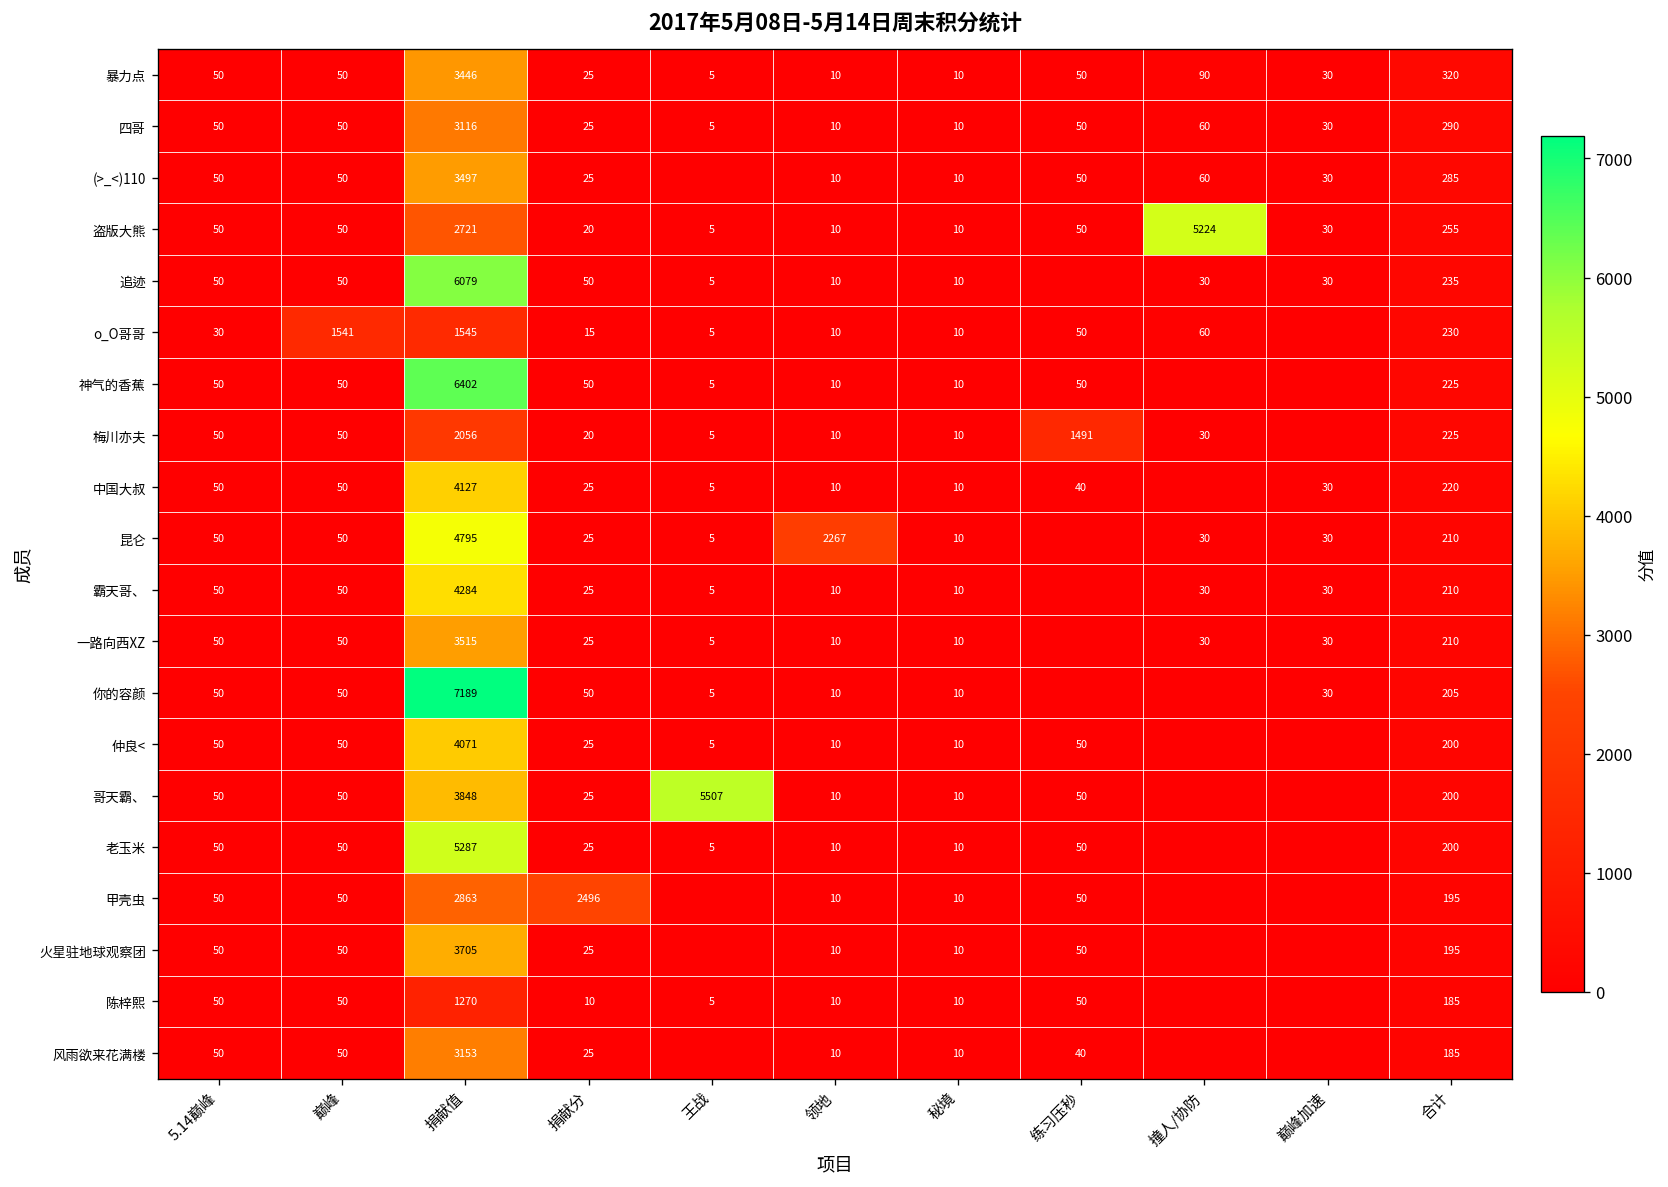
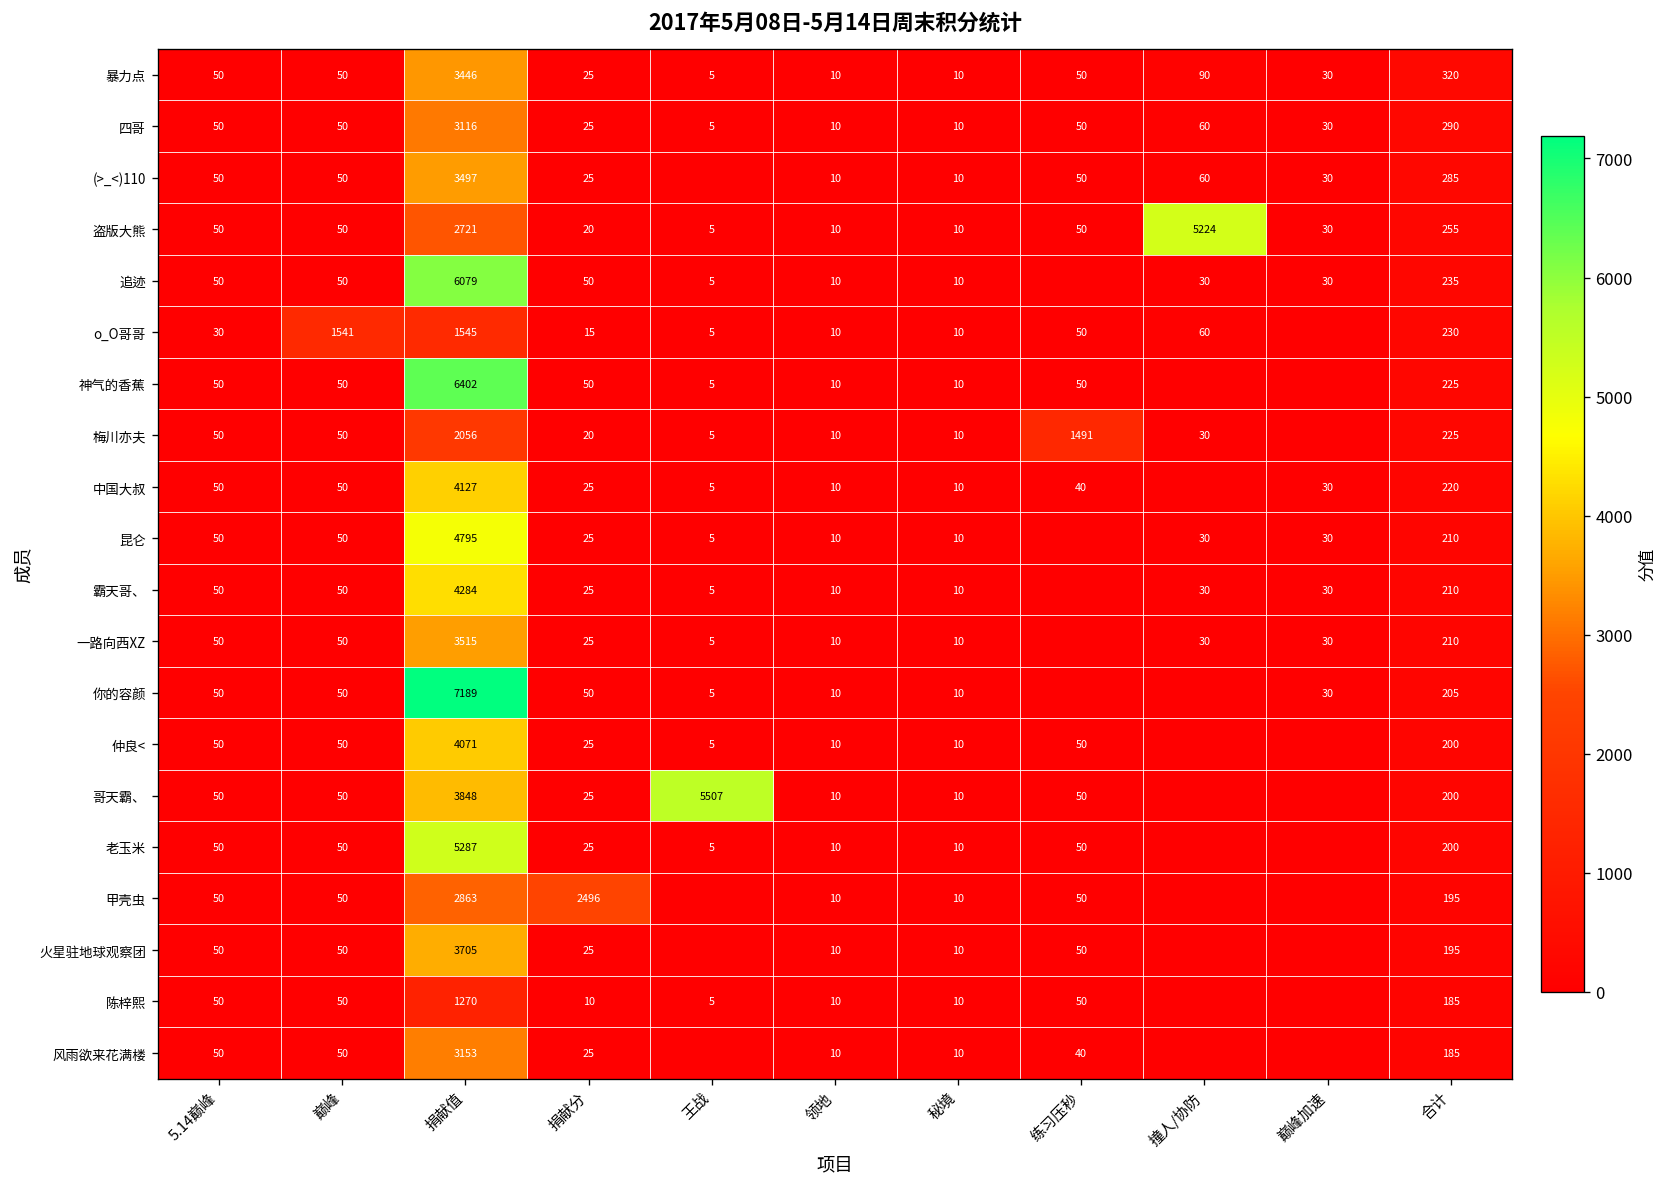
昆仑, 领地: 2267 -> 10
